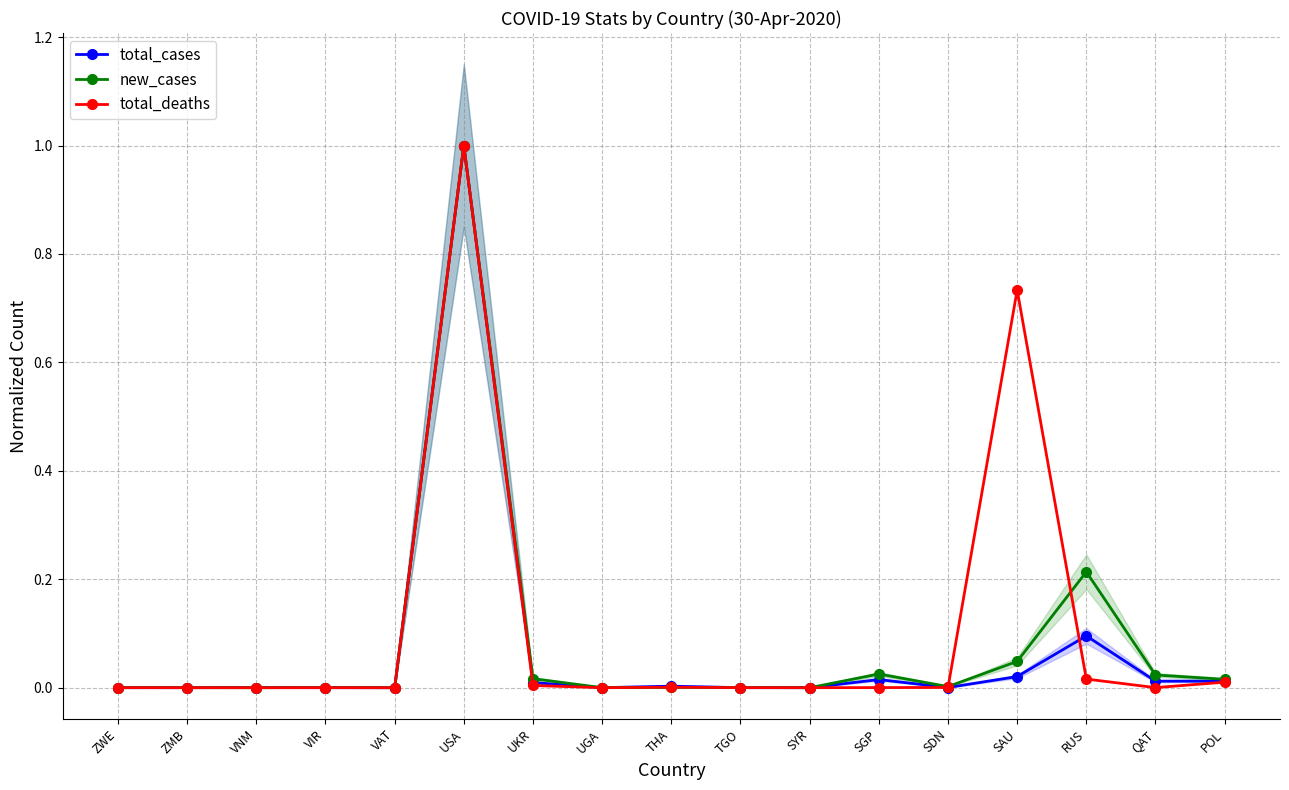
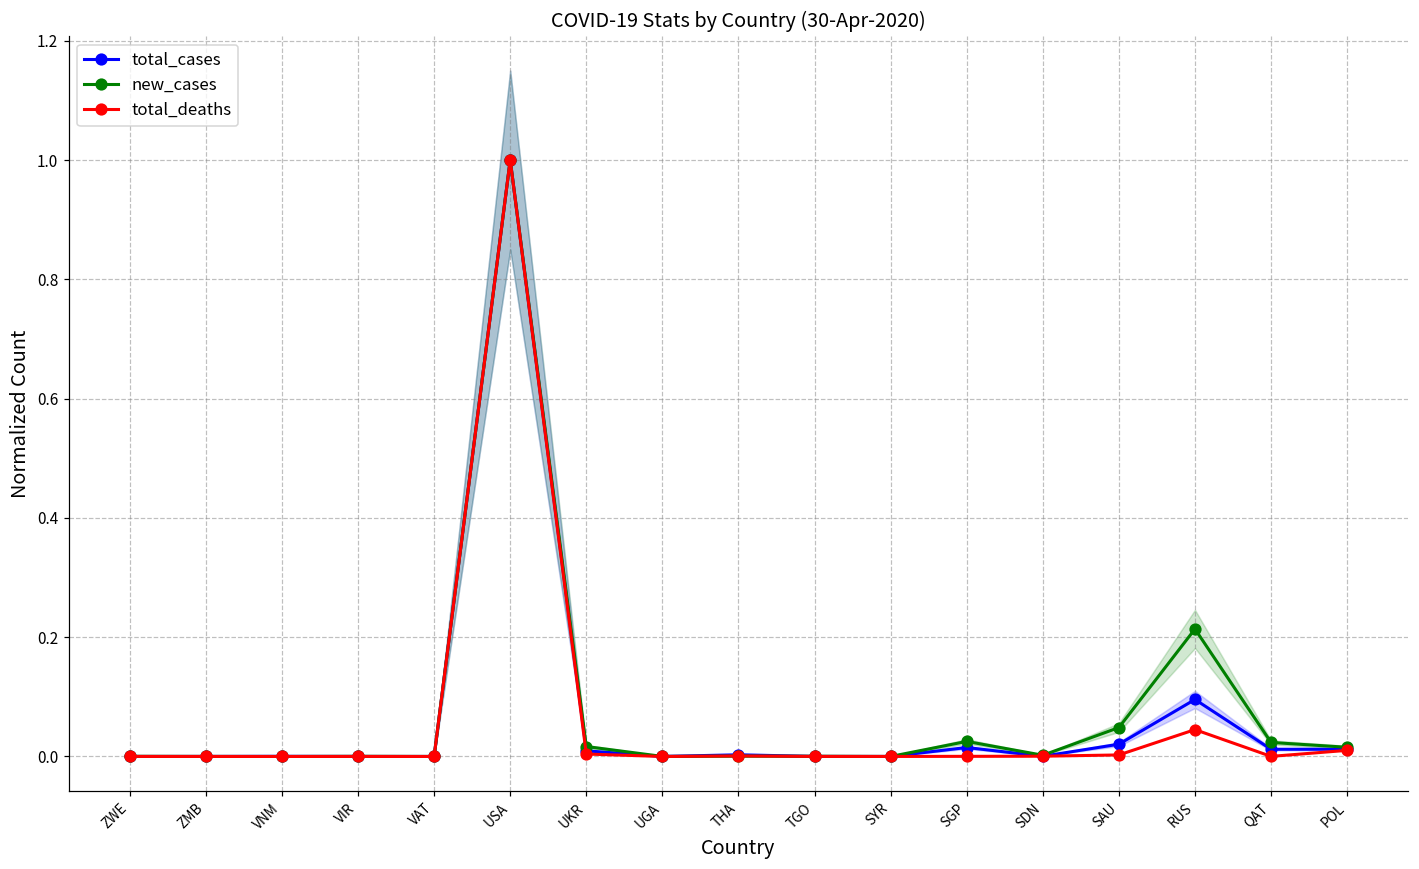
total_deaths, SAU: 0.73 -> 0.00
total_deaths, RUS: 0.02 -> 0.05
